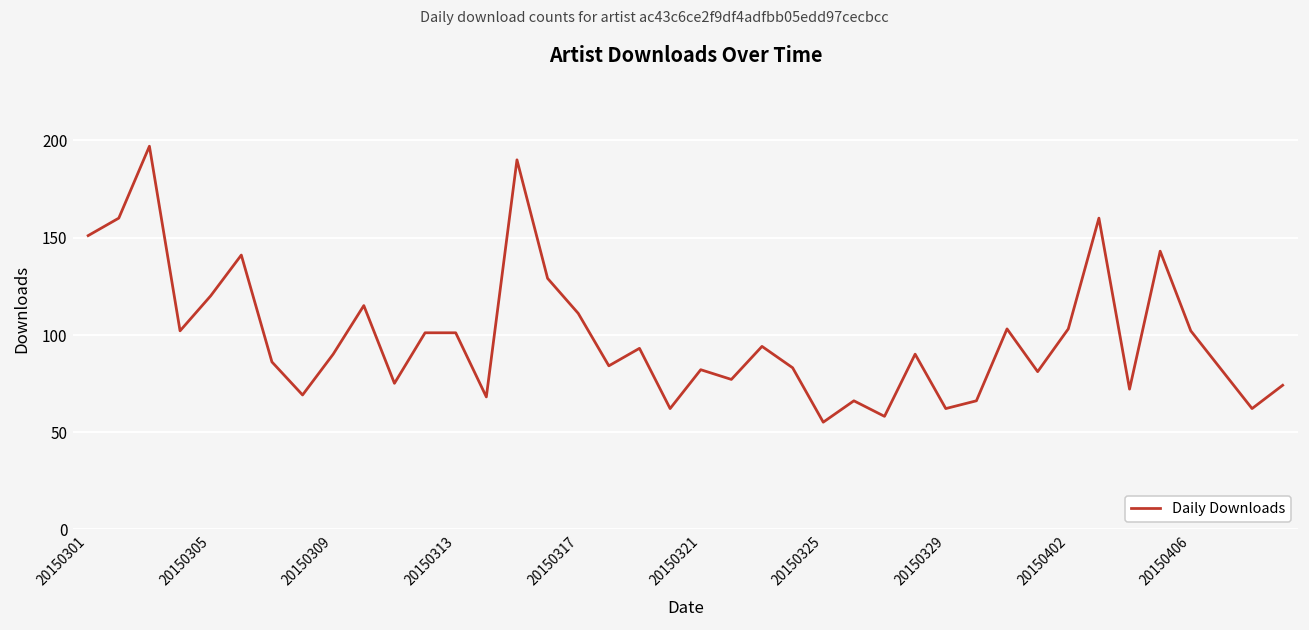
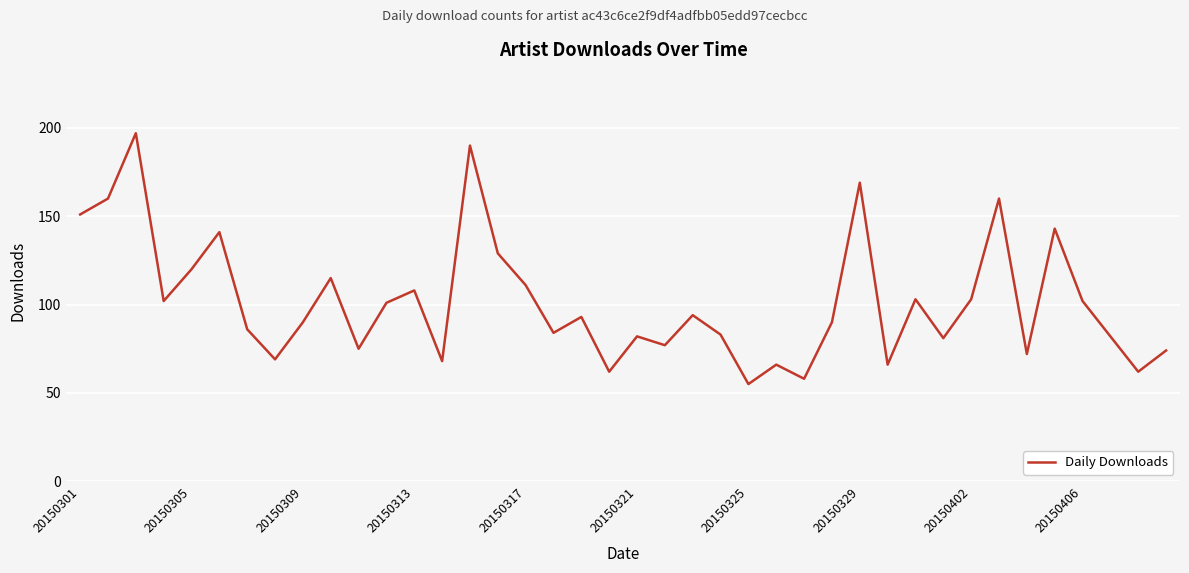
20150313: 101 -> 108
20150329: 62 -> 169
